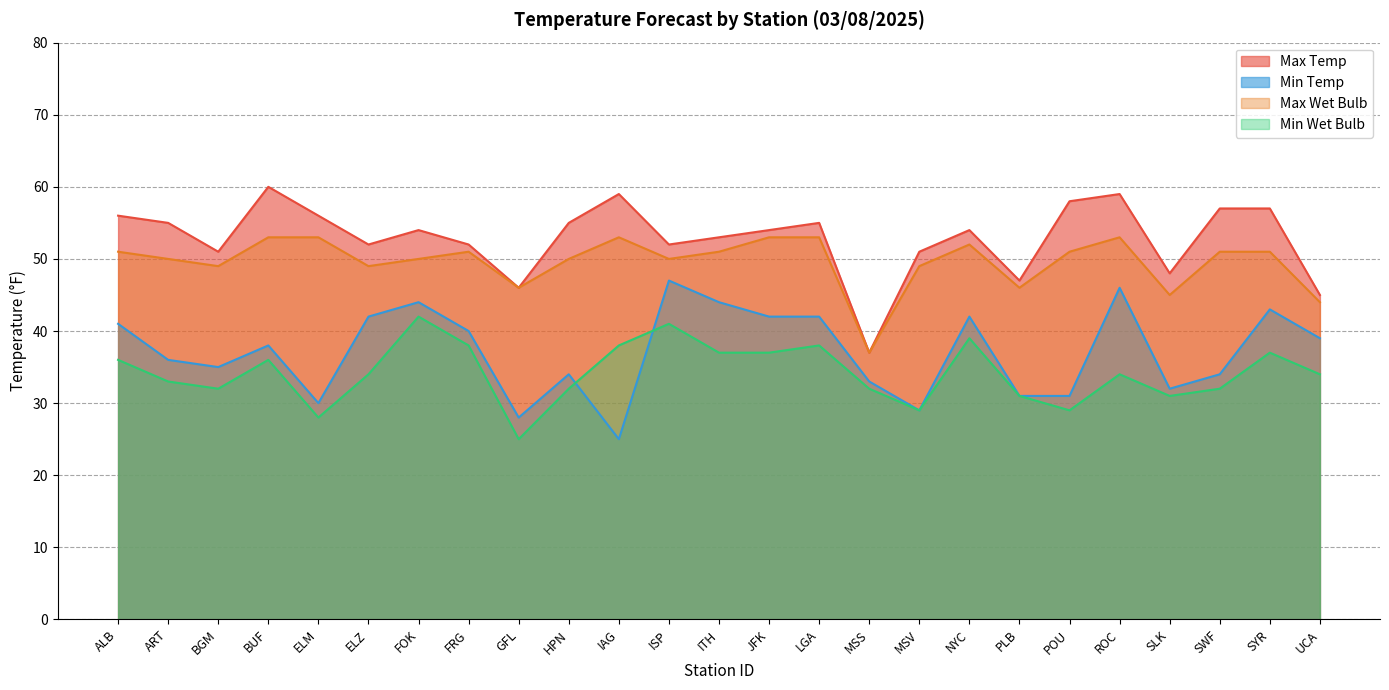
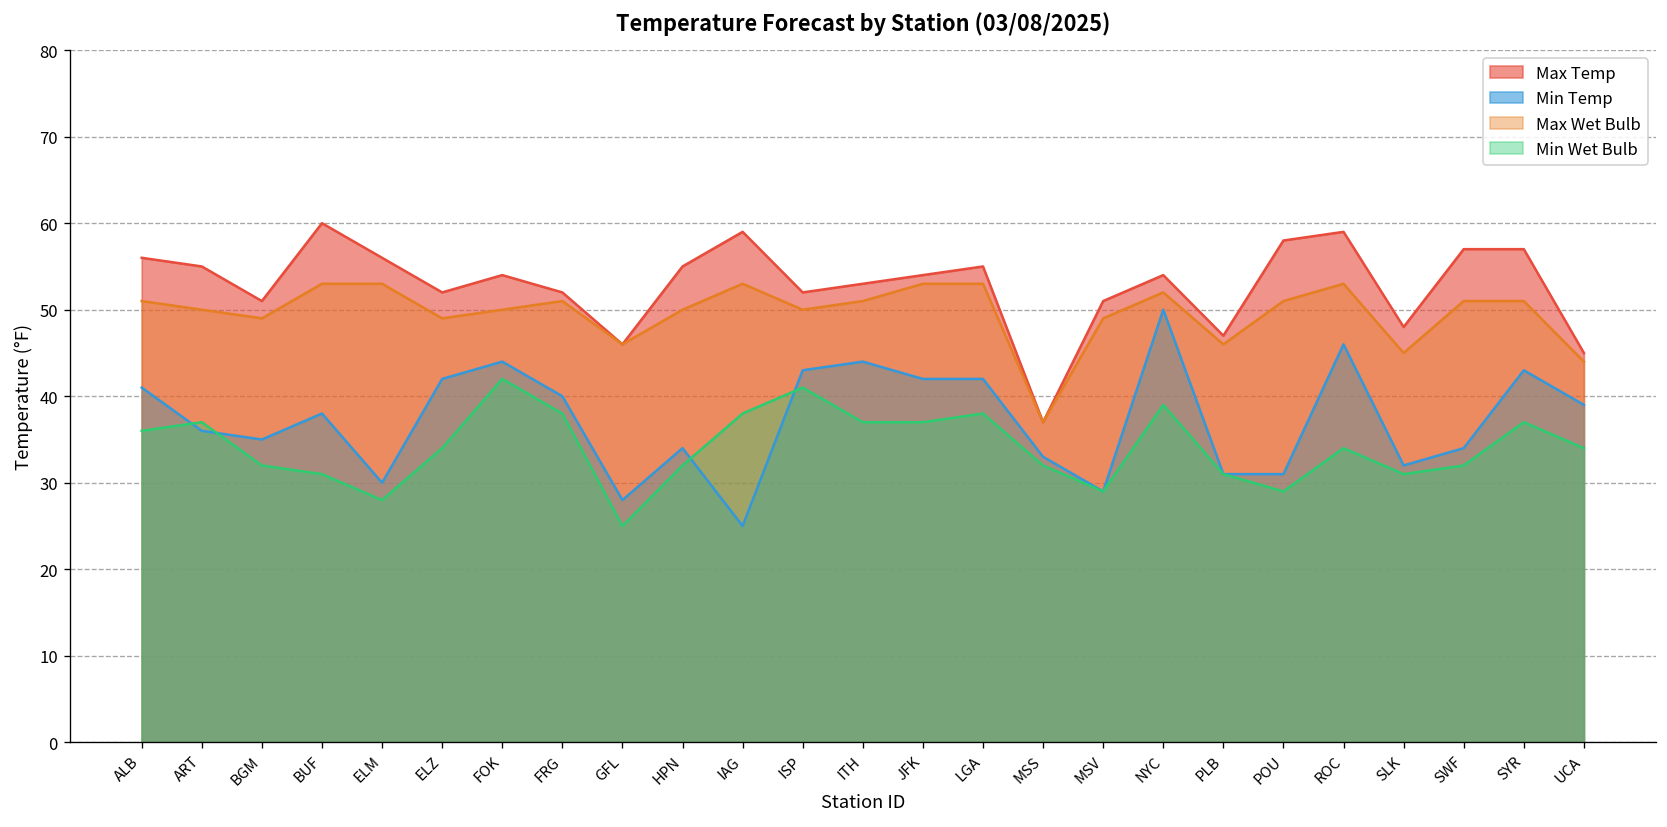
Min Wet Bulb, ART: 33 -> 37
Min Wet Bulb, BUF: 36 -> 31
Min Temp, ISP: 47 -> 43
Min Temp, NYC: 42 -> 50
